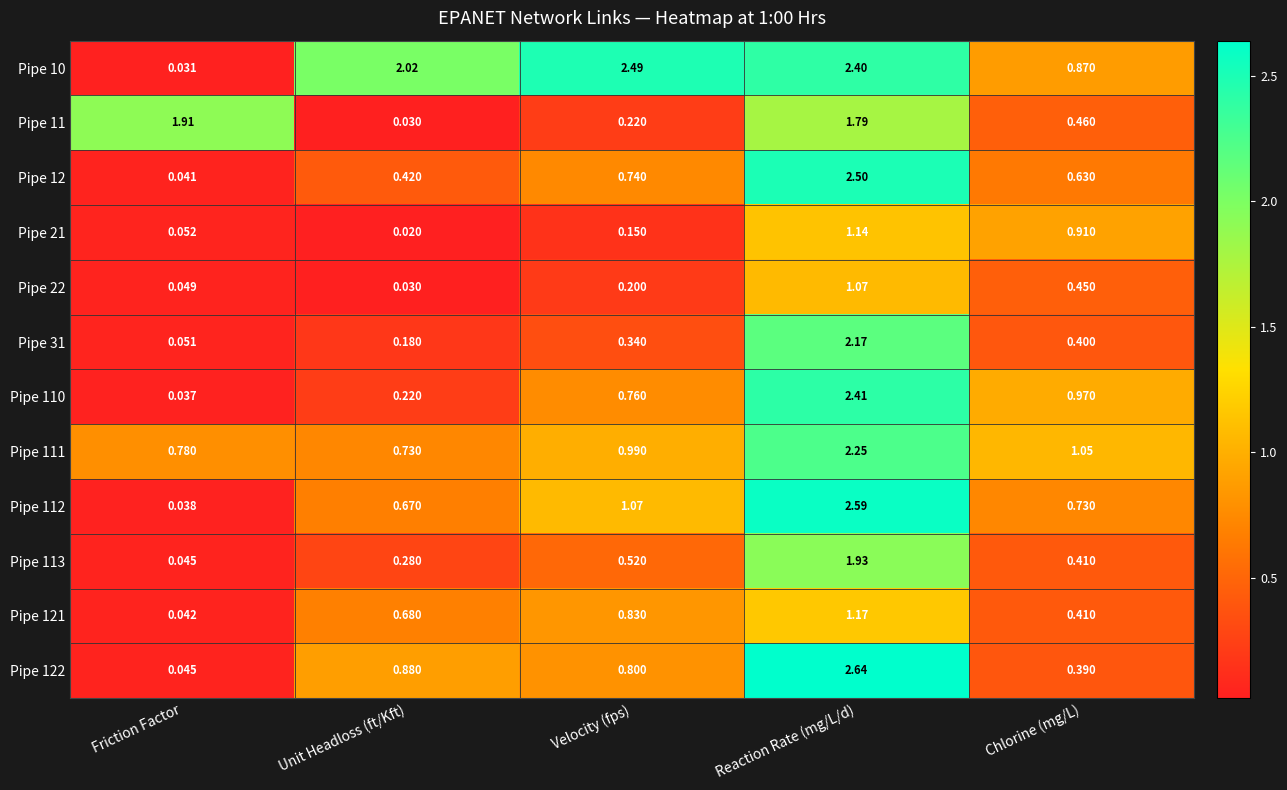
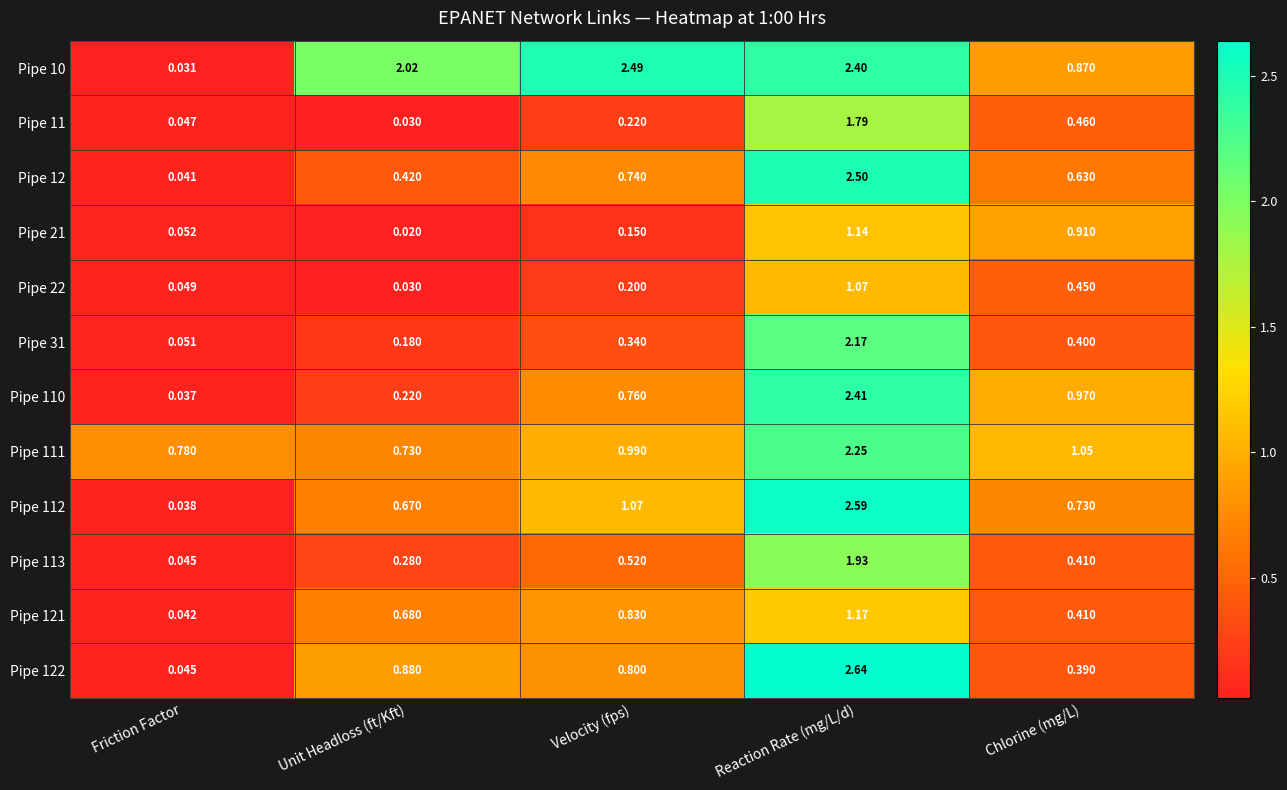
Pipe 11, Friction Factor: 1.91 -> 0.047
